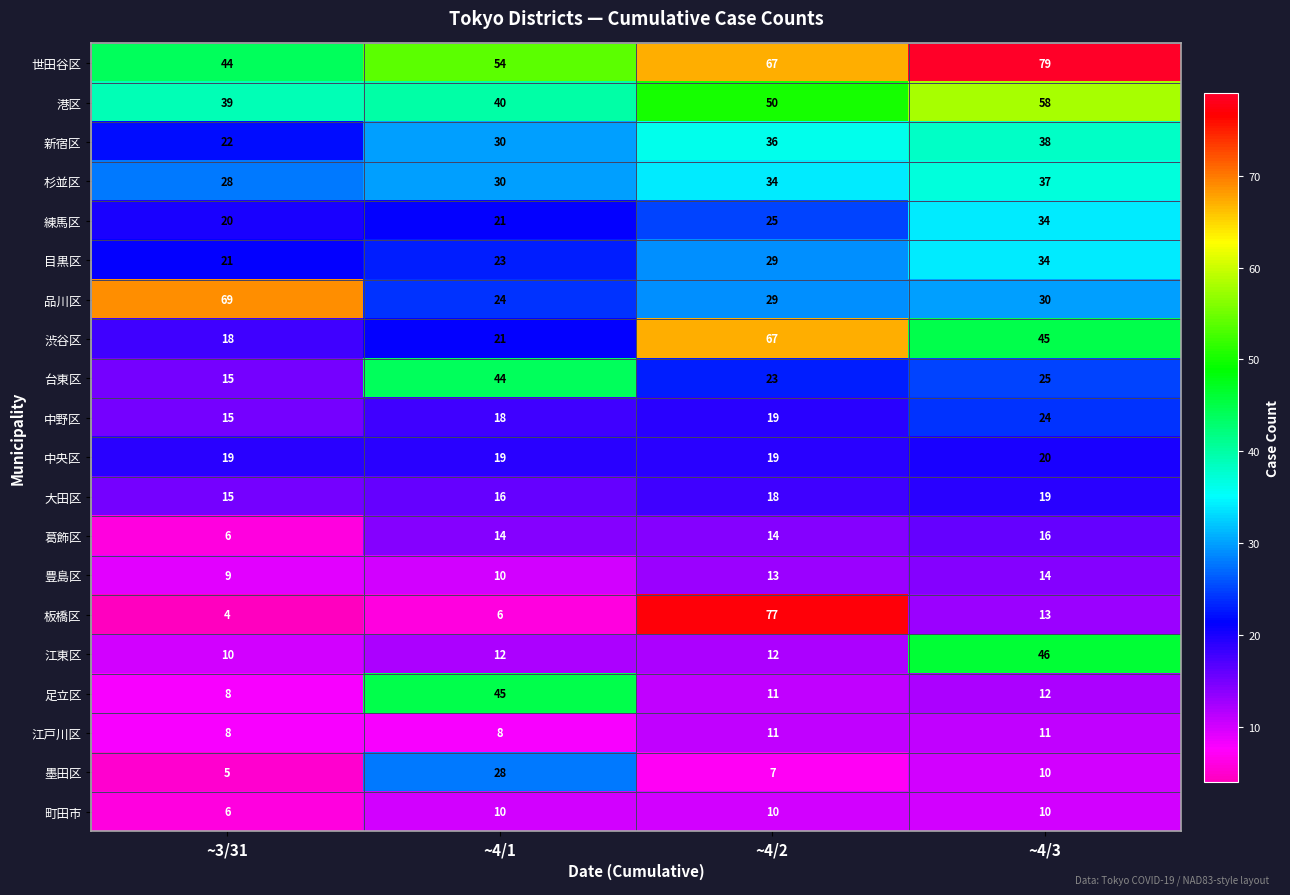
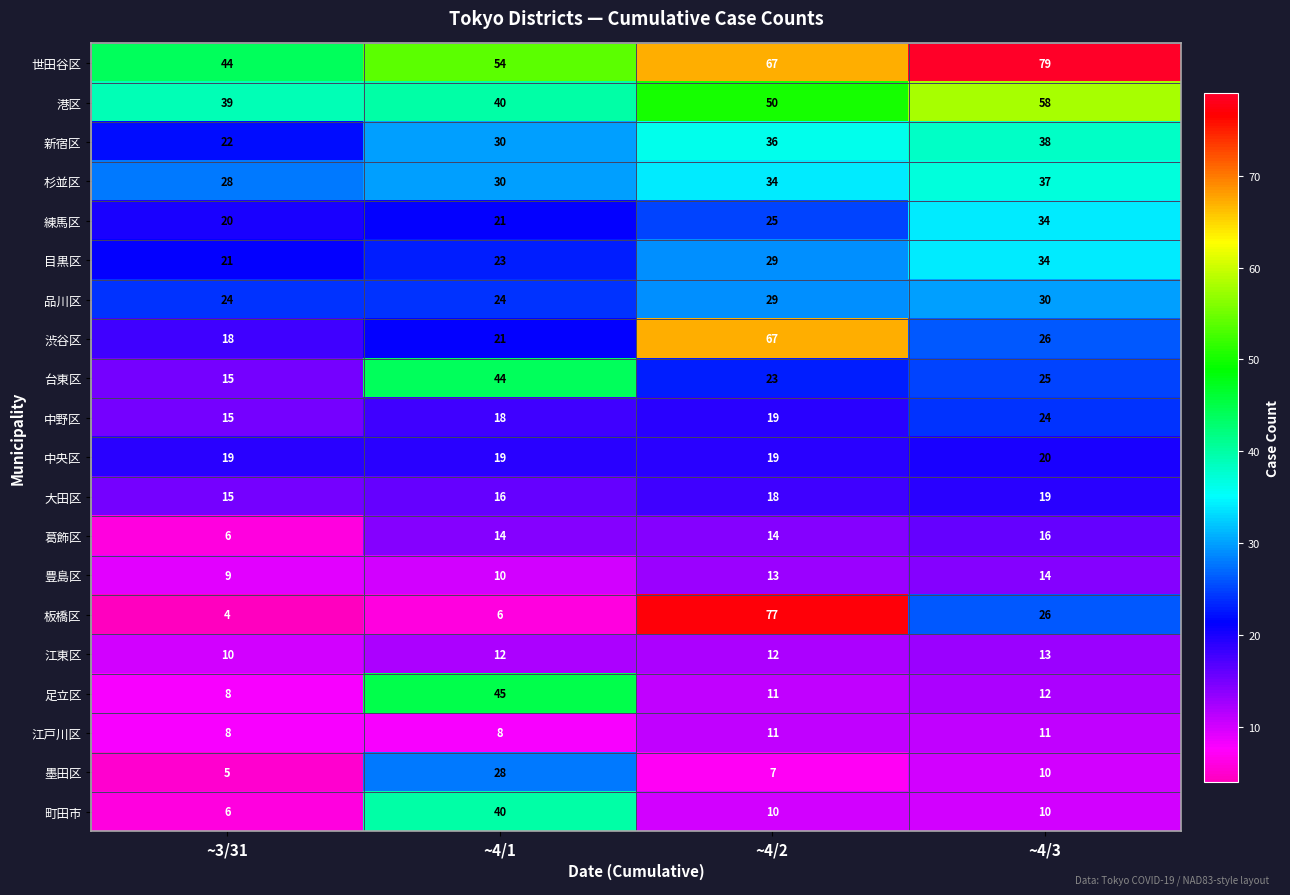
品川区, ~3/31: 69 -> 24
渋谷区, ~4/3: 45 -> 26
板橋区, ~4/3: 13 -> 26
江東区, ~4/3: 46 -> 13
町田市, ~4/1: 10 -> 40
